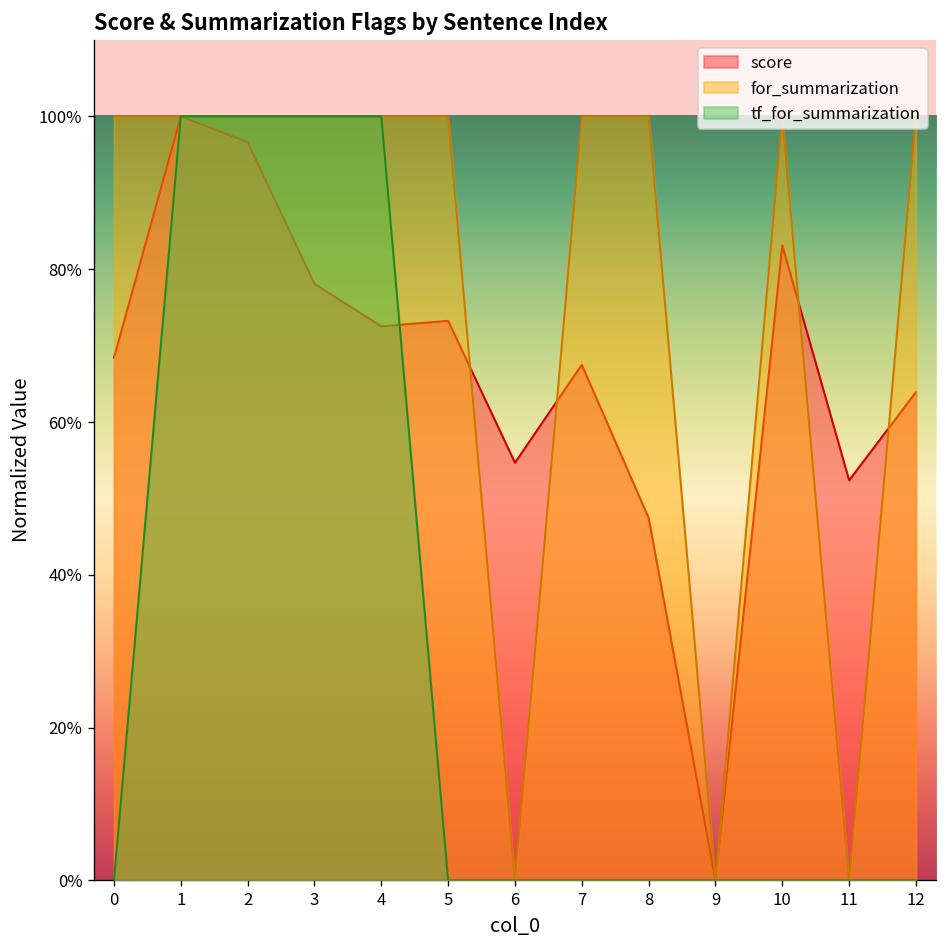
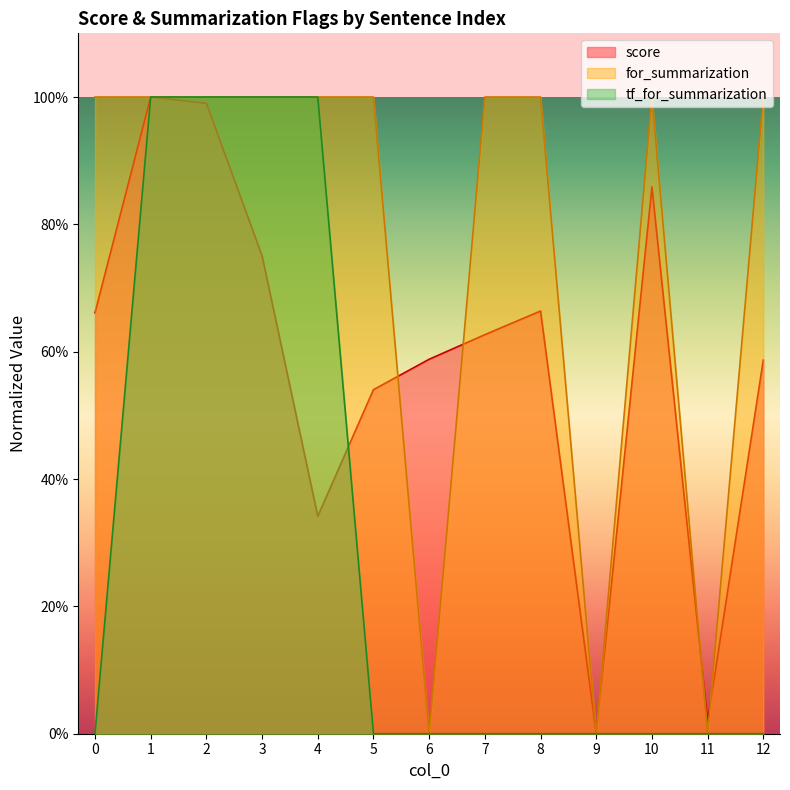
score, 0: 68% -> 66%
score, 2: 97% -> 99%
score, 3: 78% -> 75%
score, 4: 73% -> 34%
score, 5: 73% -> 54%
score, 6: 55% -> 59%
score, 7: 67% -> 63%
score, 8: 47% -> 66%
score, 10: 83% -> 86%
score, 11: 52% -> 2%
score, 12: 64% -> 59%
